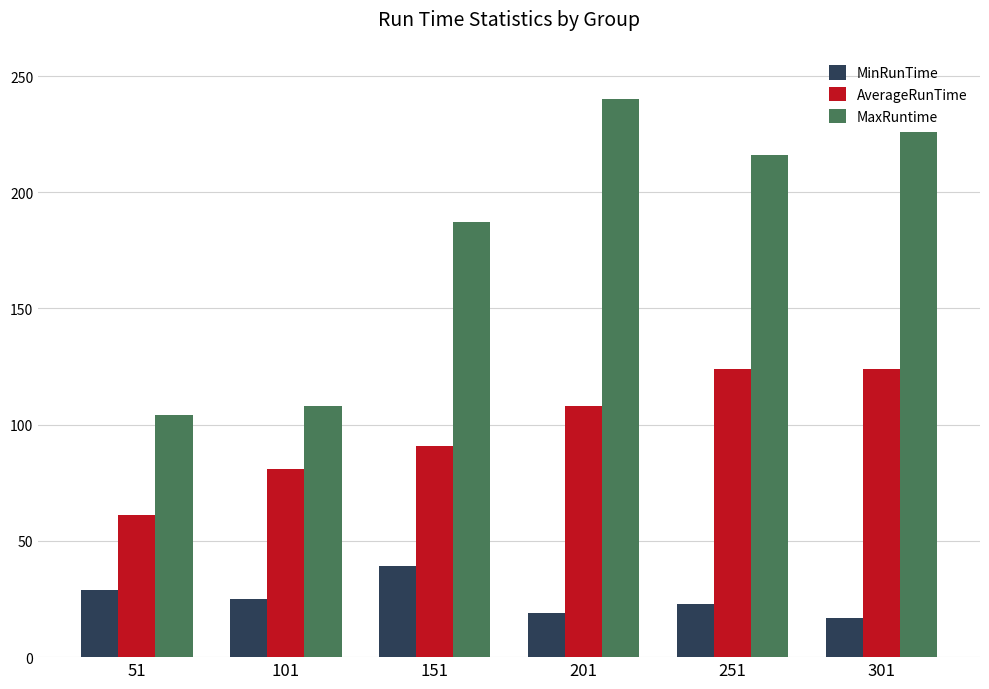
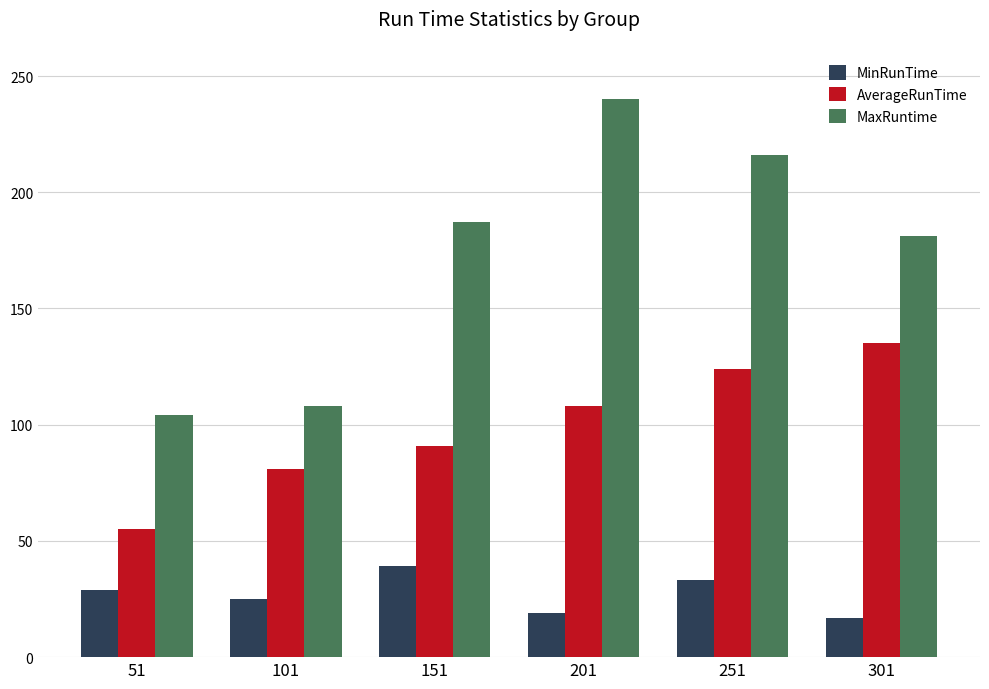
AverageRunTime, 51: 61 -> 55
MinRunTime, 251: 23 -> 33
AverageRunTime, 301: 124 -> 135
MaxRuntime, 301: 226 -> 181
